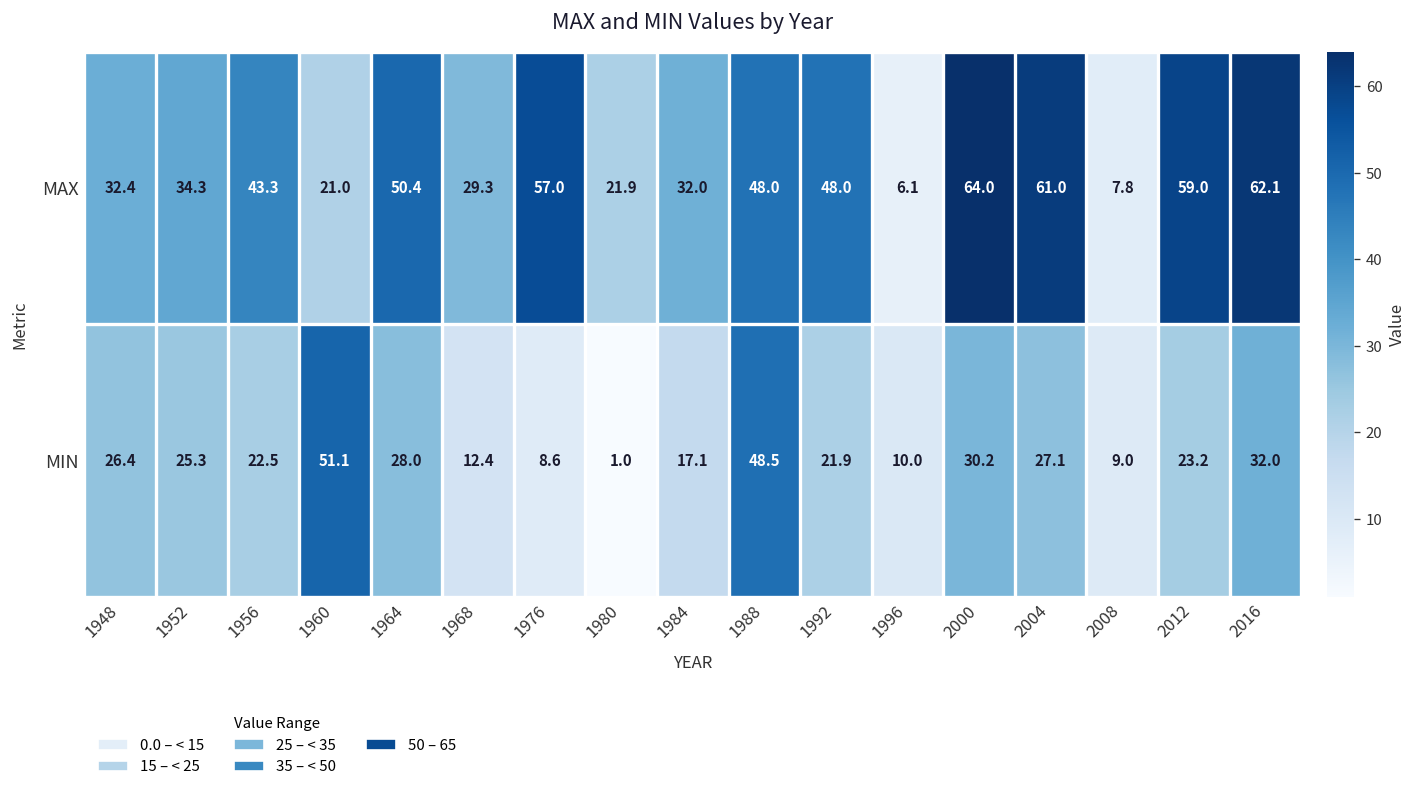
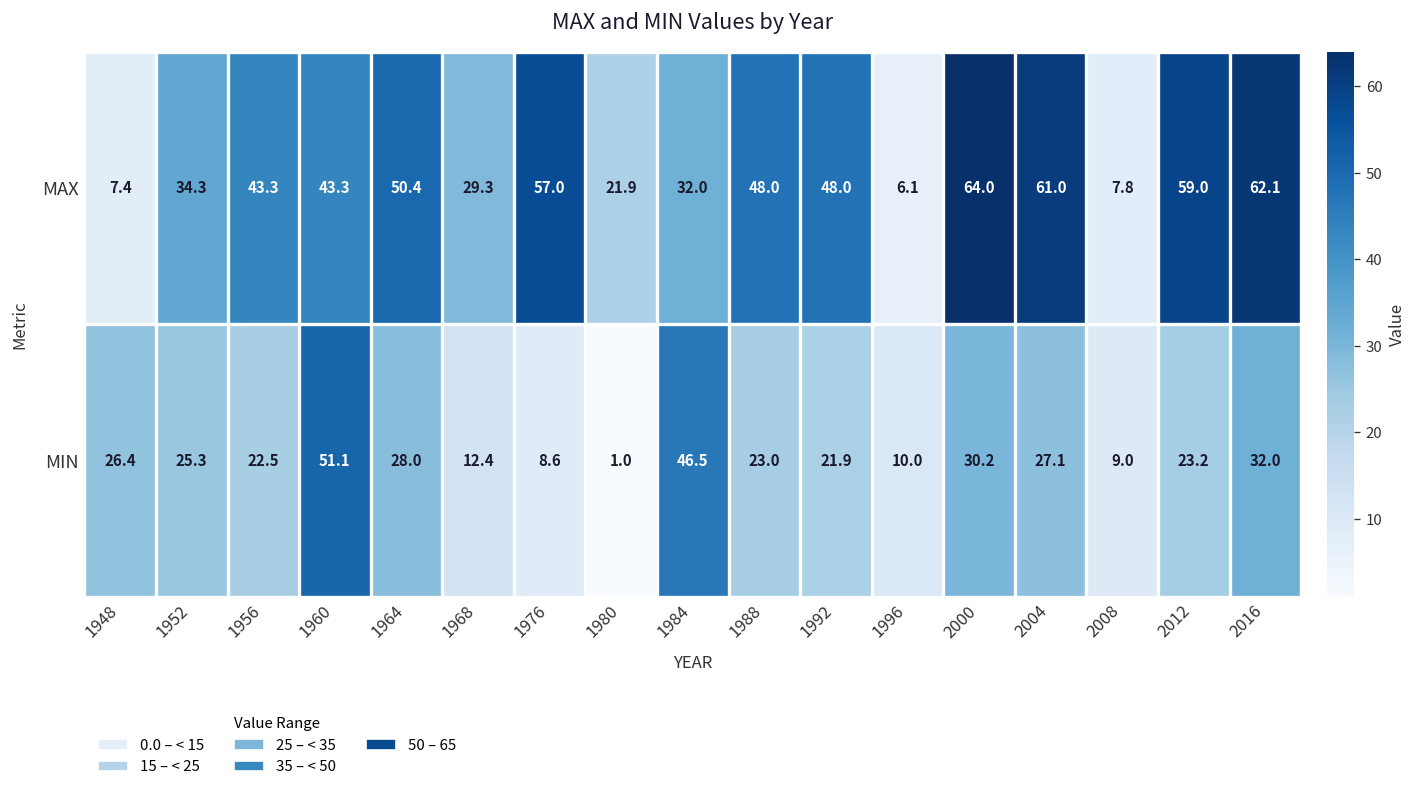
MAX, 1948: 32.4 -> 7.4
MAX, 1960: 21.0 -> 43.3
MIN, 1984: 17.1 -> 46.5
MIN, 1988: 48.5 -> 23.0
